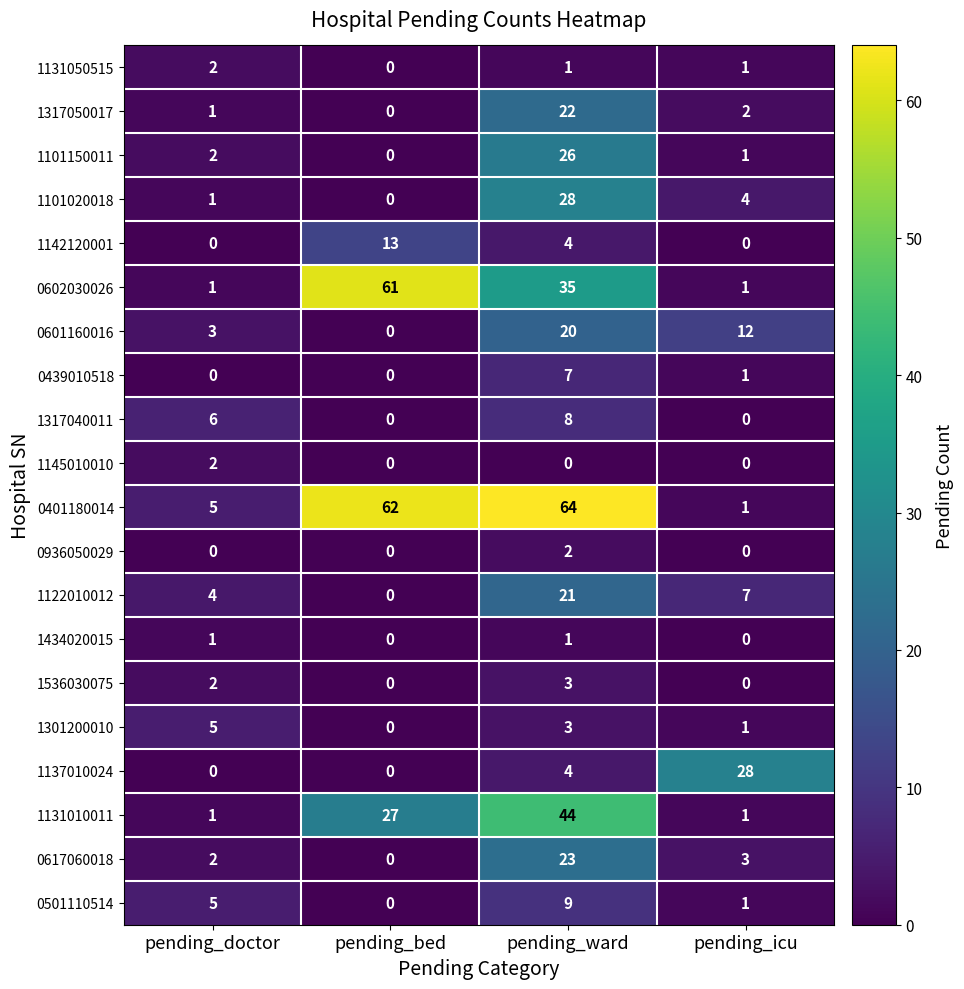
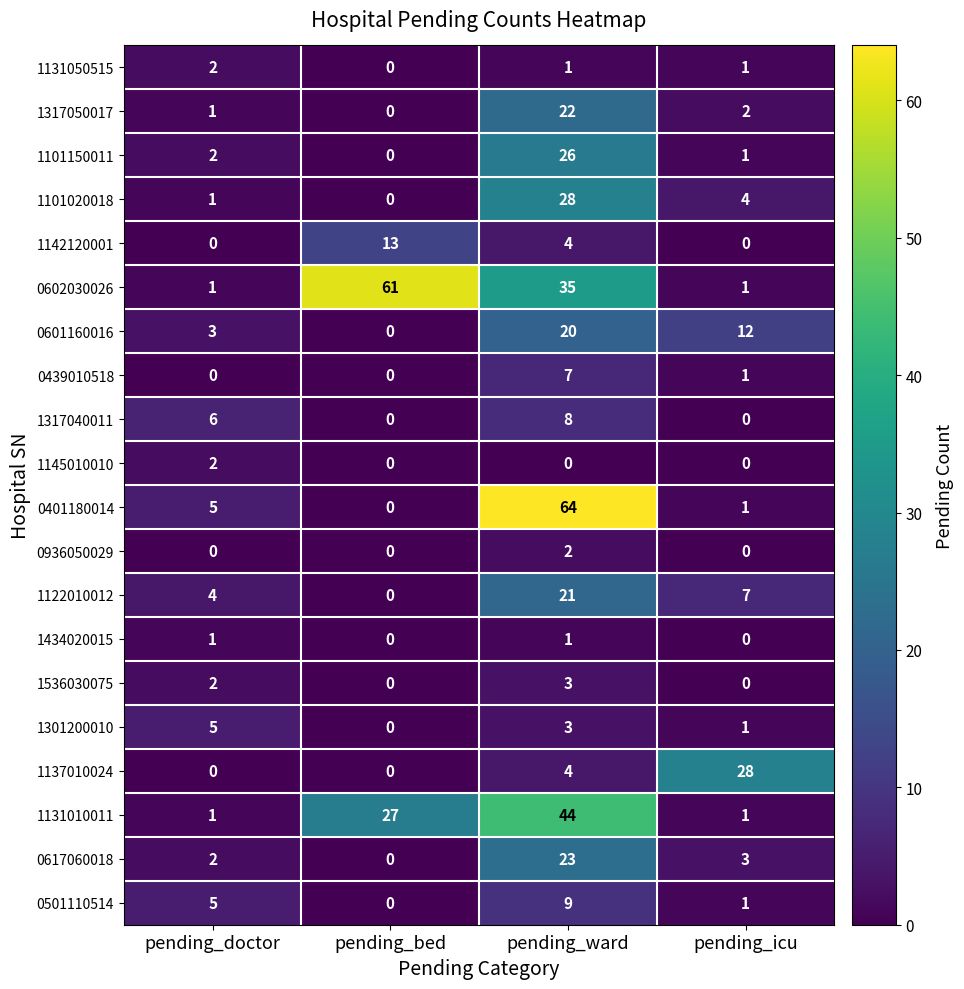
0401180014, pending_bed: 62 -> 0
